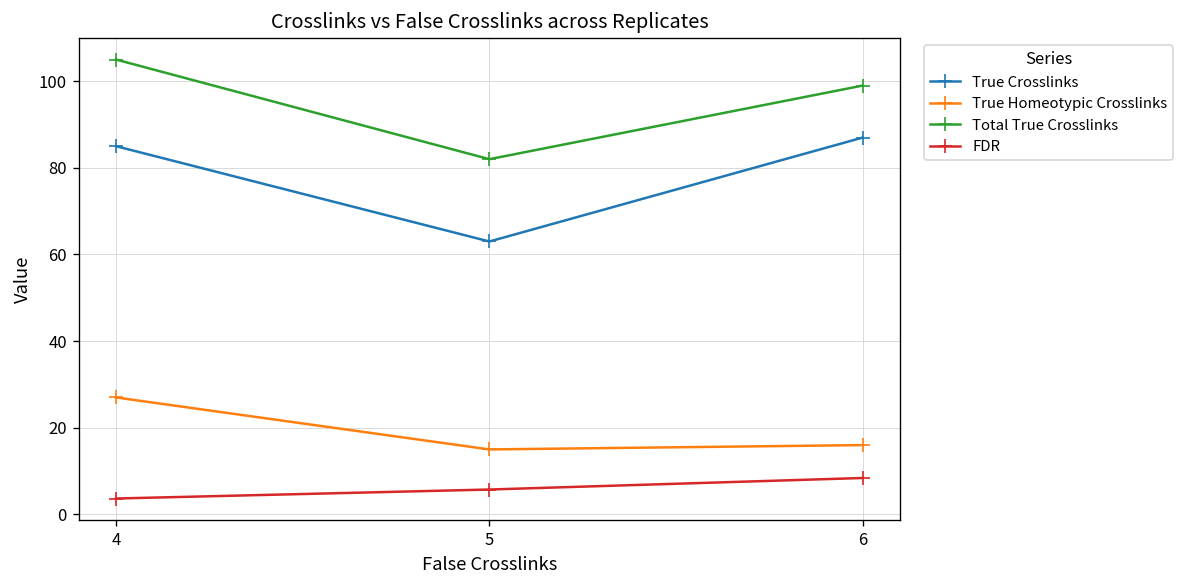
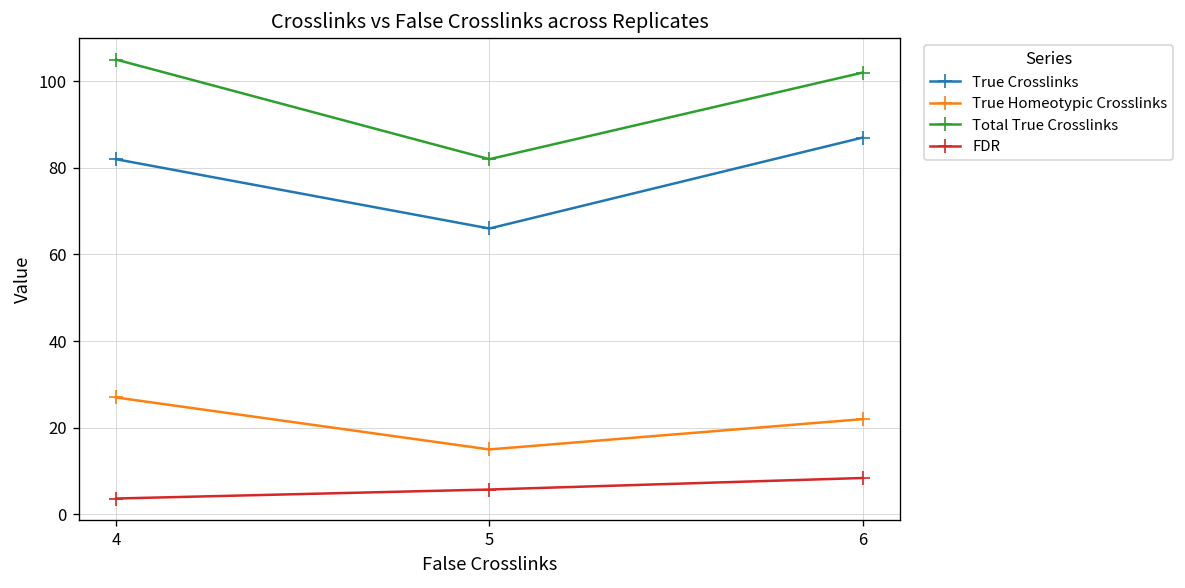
True Crosslinks, 4: 85 -> 82
True Crosslinks, 5: 63 -> 66
True Homeotypic Crosslinks, 6: 16 -> 22
Total True Crosslinks, 6: 99 -> 102
